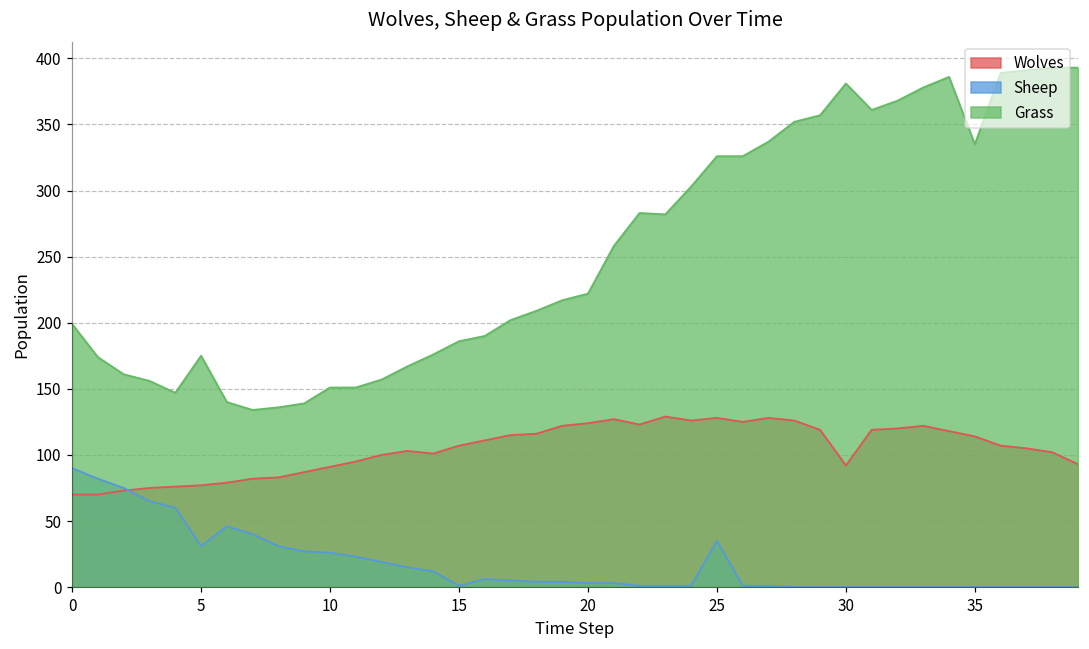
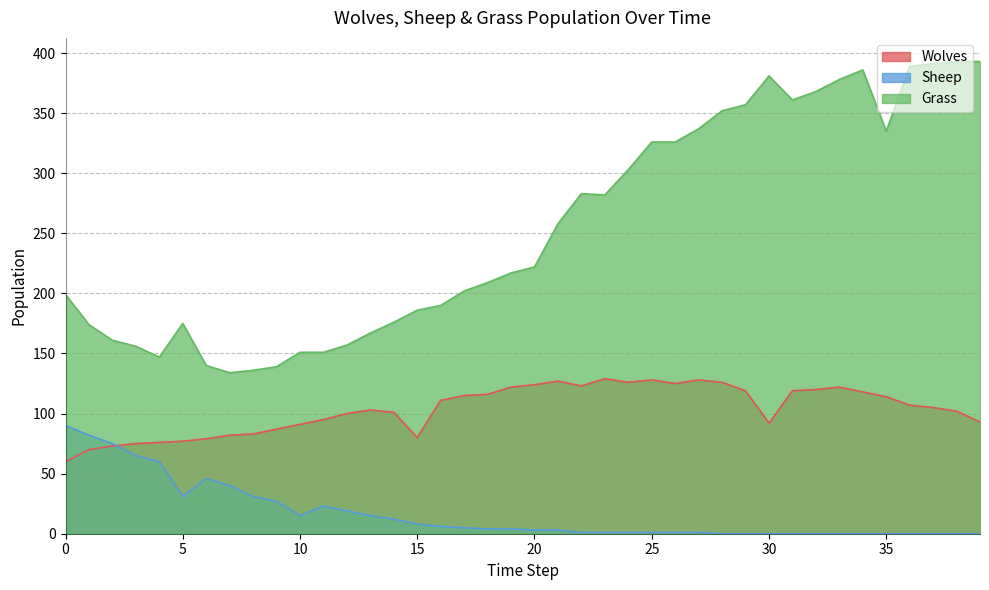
Wolves, 0: 70 -> 60
Sheep, 10: 26 -> 15
Wolves, 15: 107 -> 80
Sheep, 15: 1 -> 8
Sheep, 25: 35 -> 1
